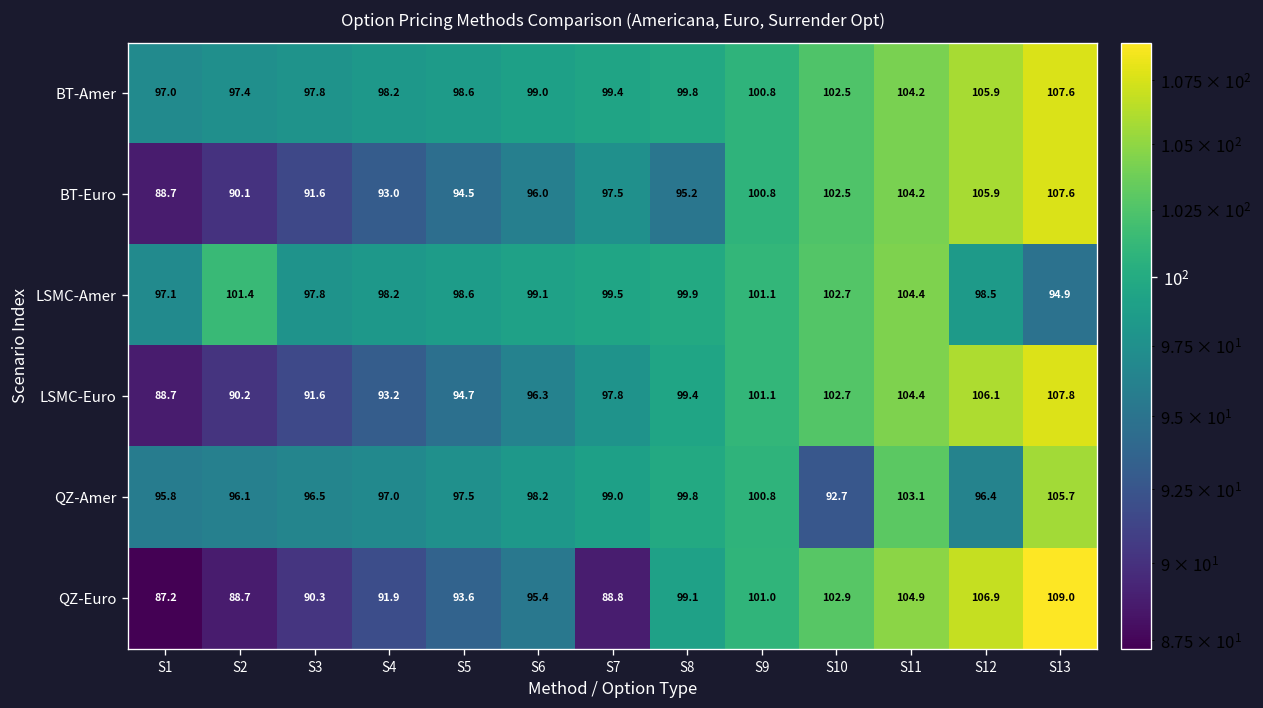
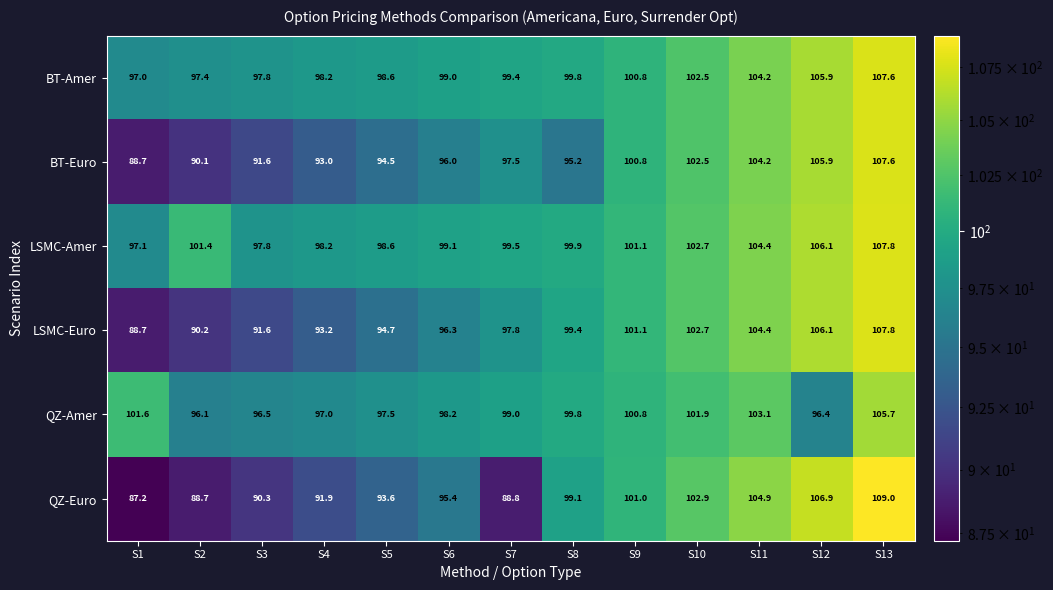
LSMC-Amer, S12: 98.5 -> 106.1
LSMC-Amer, S13: 94.9 -> 107.8
QZ-Amer, S1: 95.8 -> 101.6
QZ-Amer, S10: 92.7 -> 101.9
